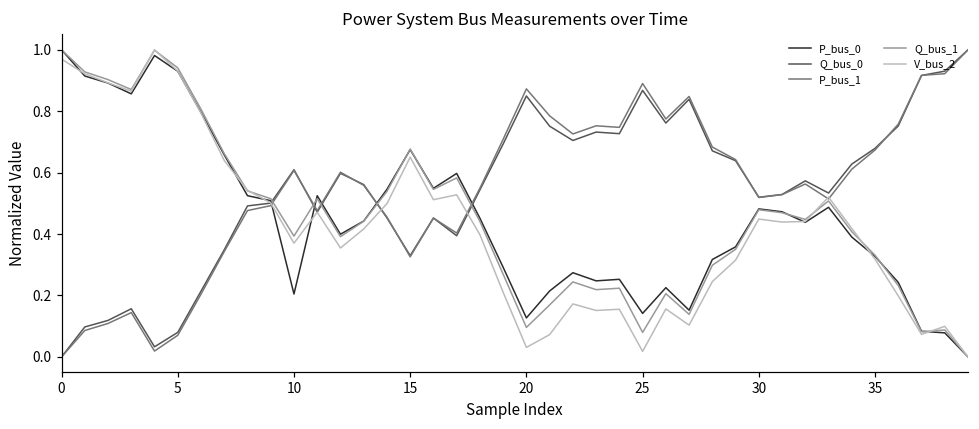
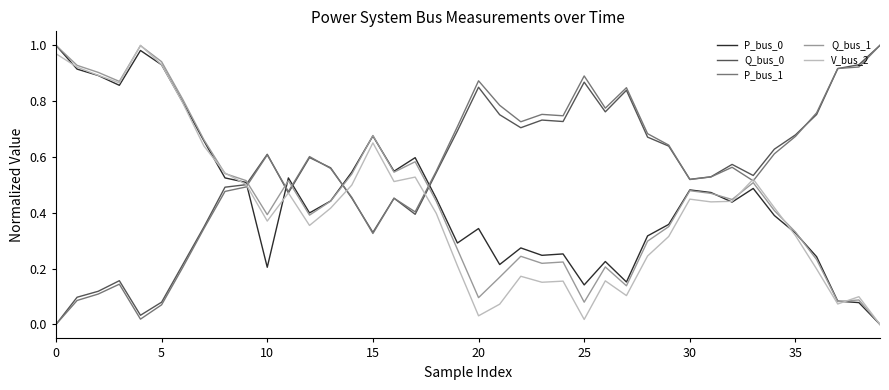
P_bus_0, 20: 0.13 -> 0.34
